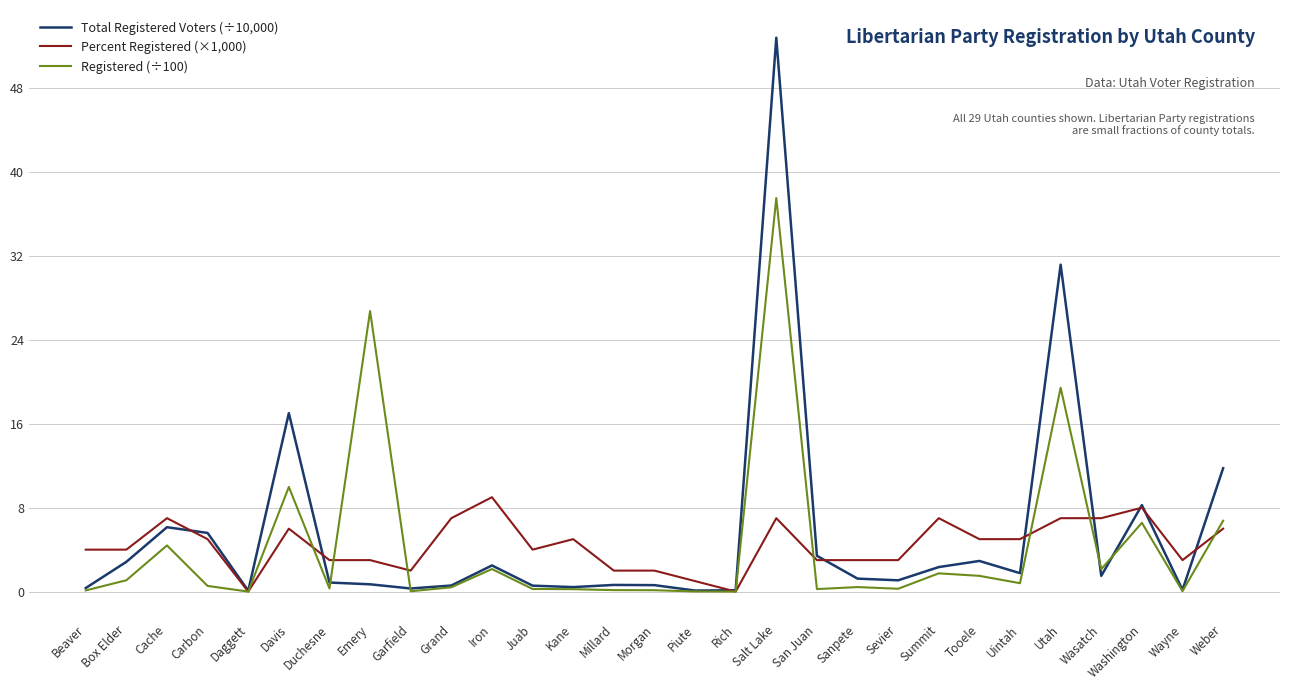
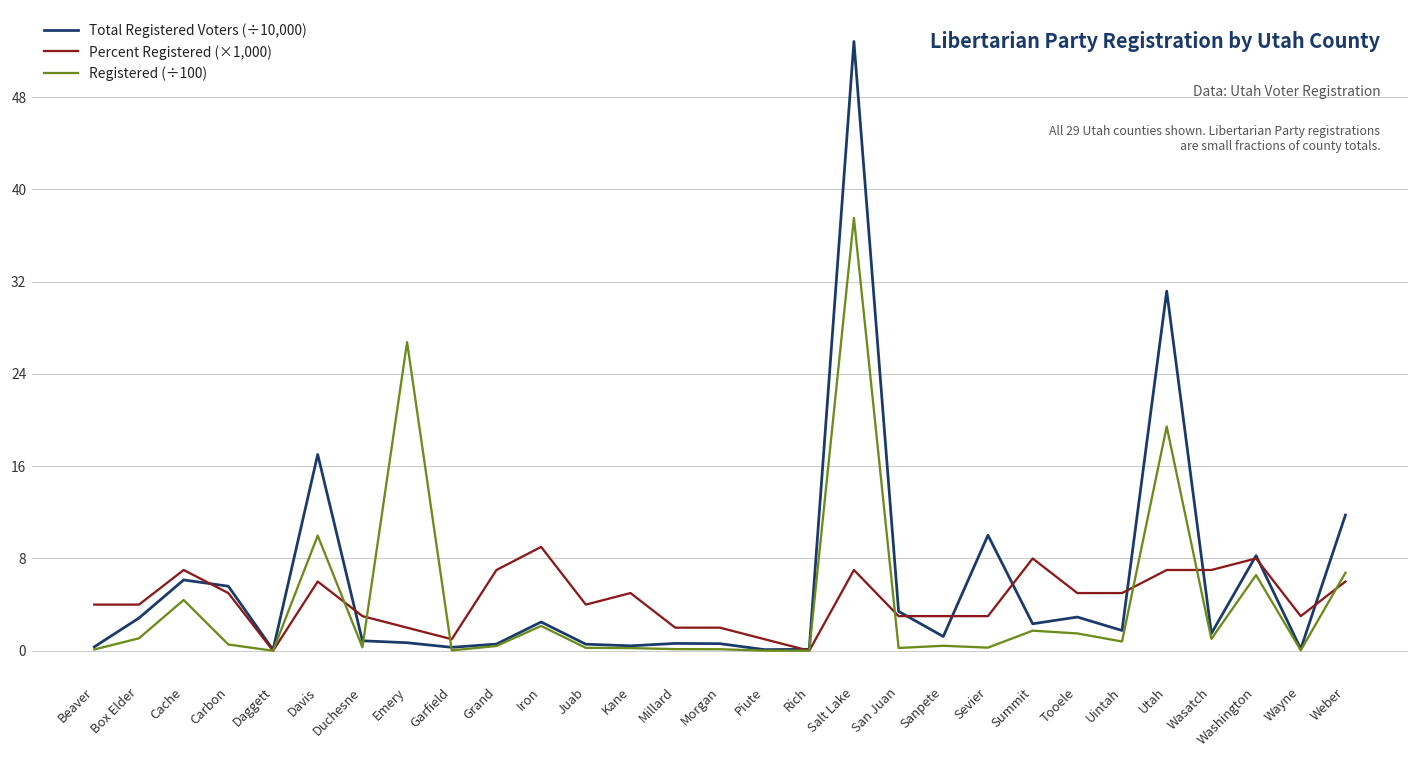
Percent Registered (×1,000), Emery: 3.0 -> 2.0
Percent Registered (×1,000), Garfield: 2.0 -> 1.0
Total Registered Voters (÷10,000), Sevier: 1.1 -> 10.0
Percent Registered (×1,000), Summit: 7.0 -> 8.0
Registered (÷100), Wasatch: 2.1 -> 1.0
